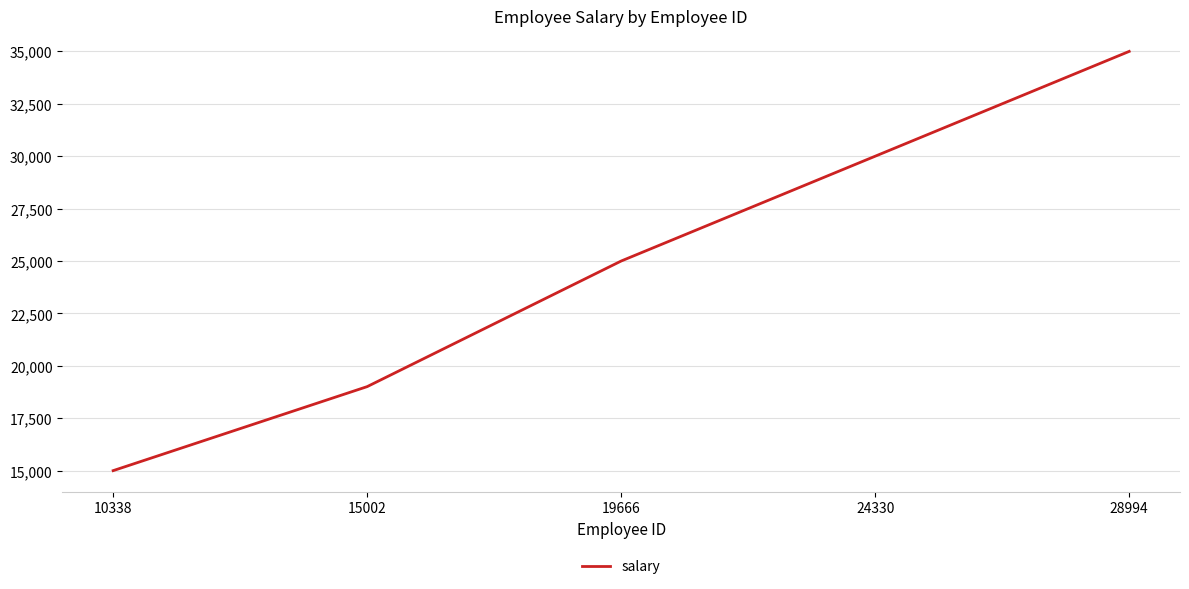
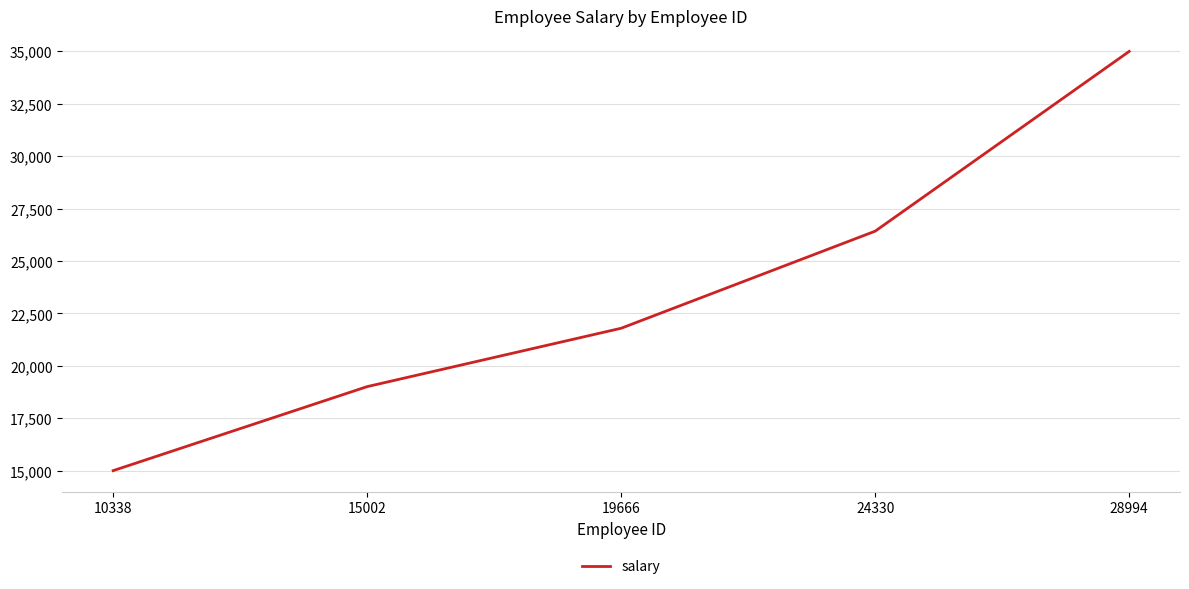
19666: 25,000 -> 21,800
24330: 30,000 -> 26,400
